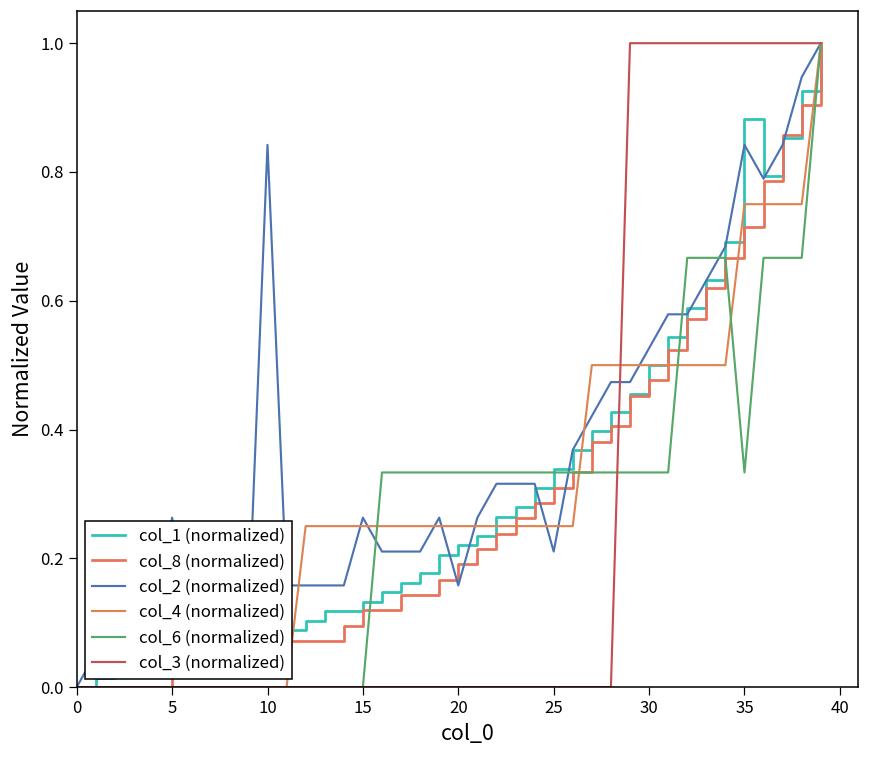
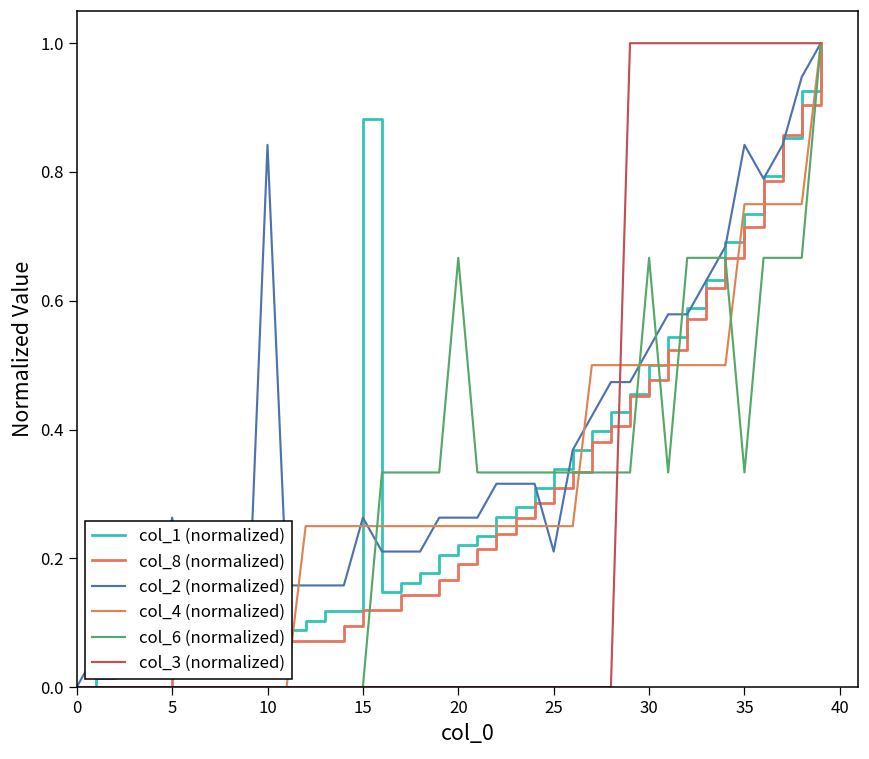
col_1 (normalized), 15: 0.13 -> 0.88
col_2 (normalized), 20: 0.16 -> 0.26
col_6 (normalized), 20: 0.33 -> 0.67
col_6 (normalized), 30: 0.33 -> 0.67
col_1 (normalized), 35: 0.88 -> 0.74
